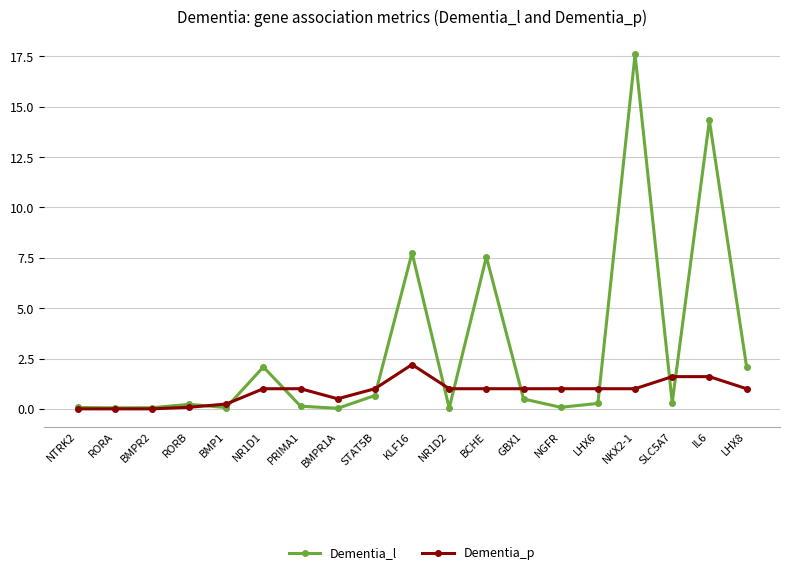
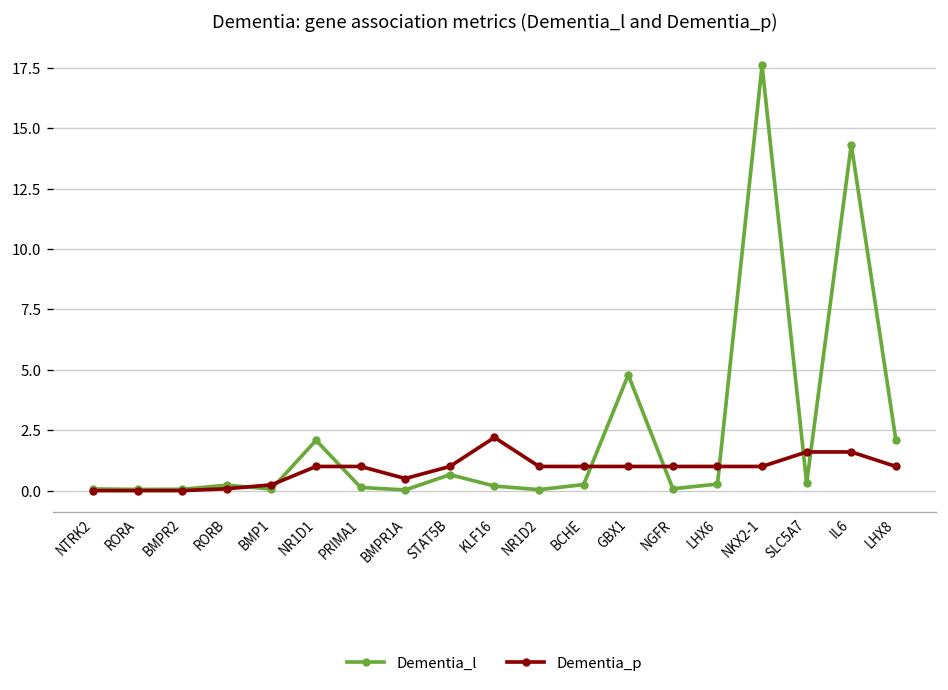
Dementia_l, KLF16: 7.7 -> 0.2
Dementia_l, BCHE: 7.5 -> 0.3
Dementia_l, GBX1: 0.5 -> 4.8
